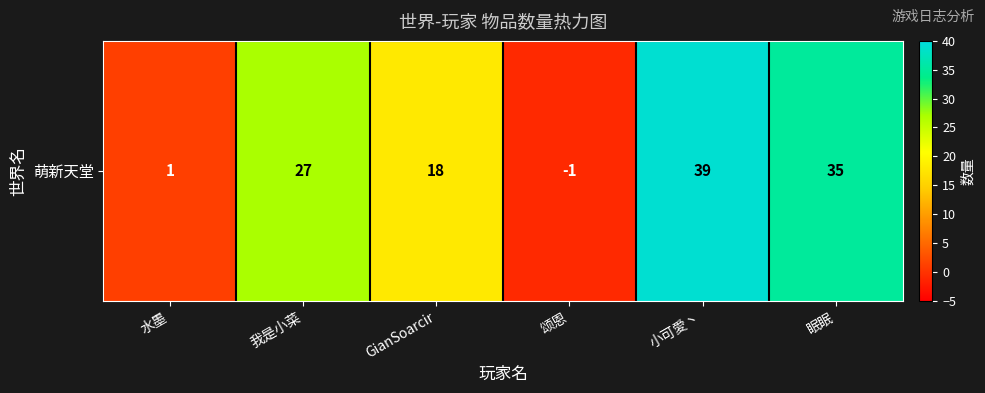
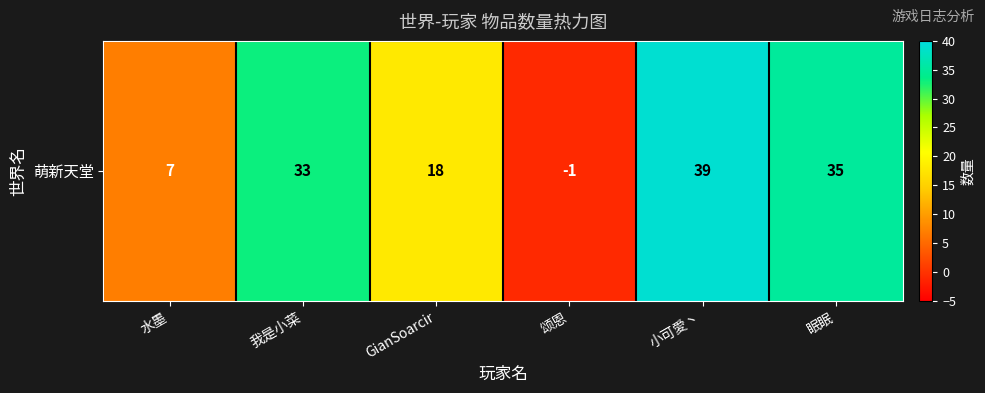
萌新天堂, 水墨: 1 -> 7
萌新天堂, 我是小菜: 27 -> 33
